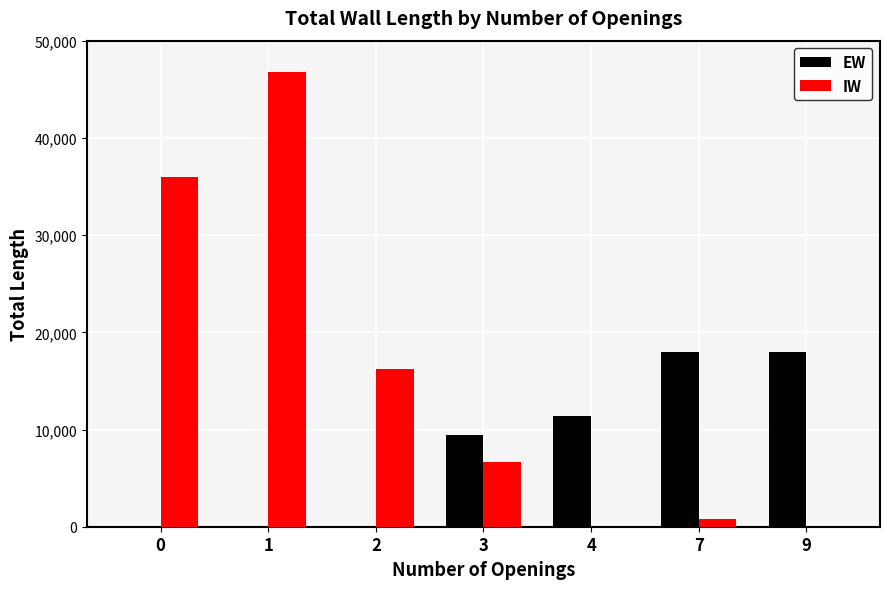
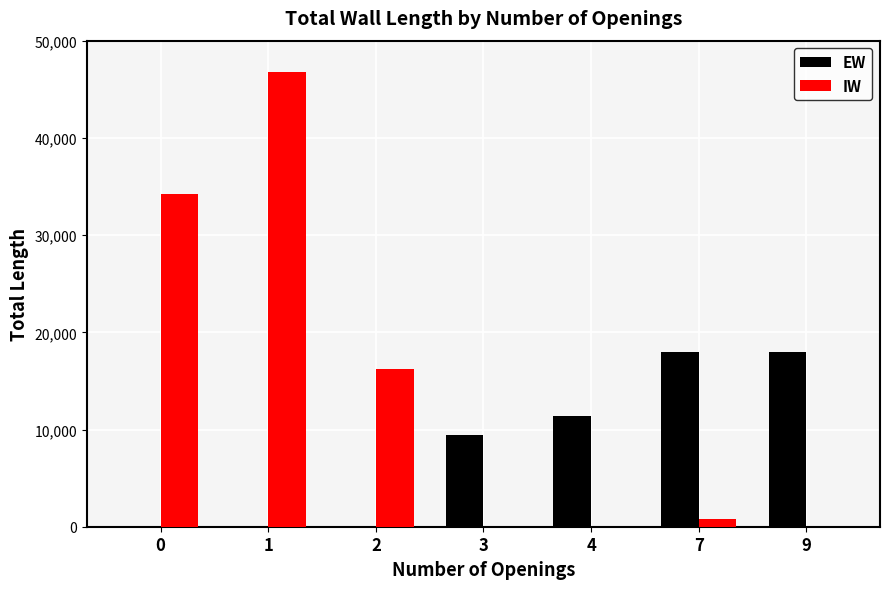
IW, 0: 36,000 -> 34,000
IW, 3: 7,000 -> 0
